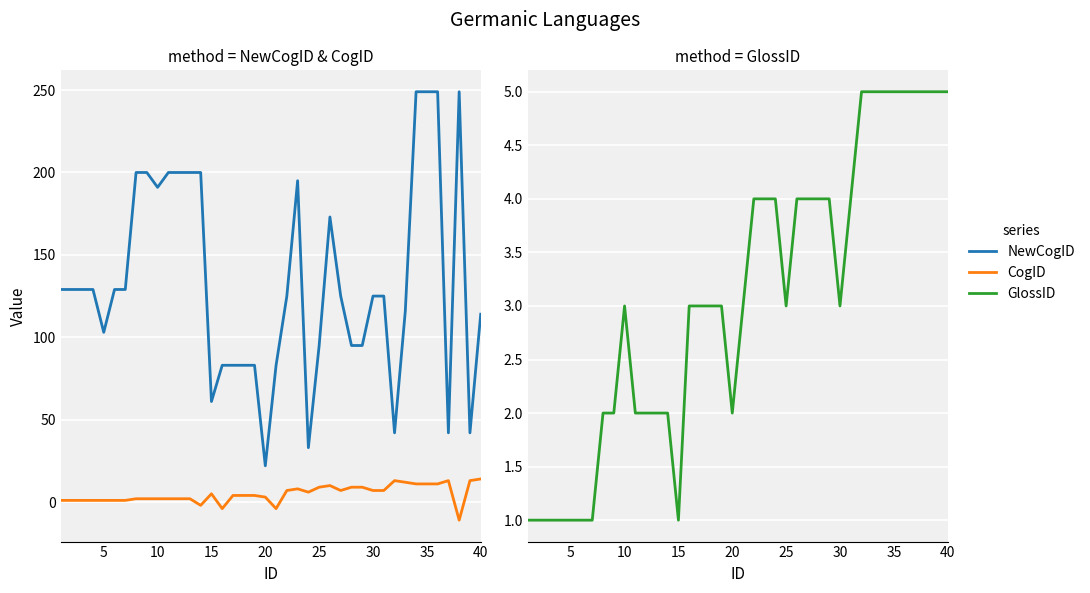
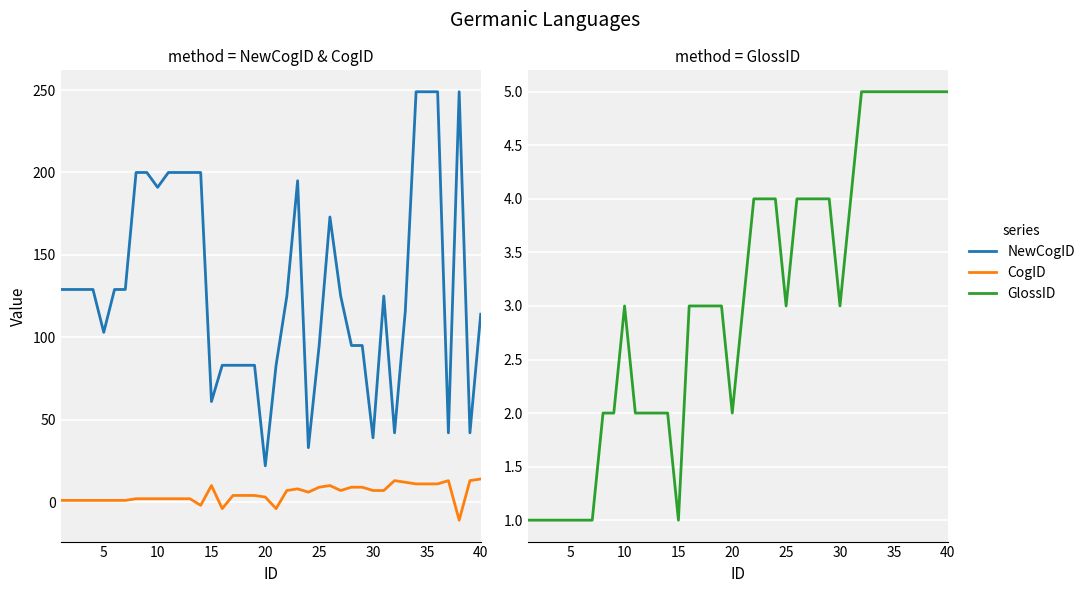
method = NewCogID & CogID, CogID, 15: 5 -> 10
method = NewCogID & CogID, NewCogID, 30: 125 -> 39
